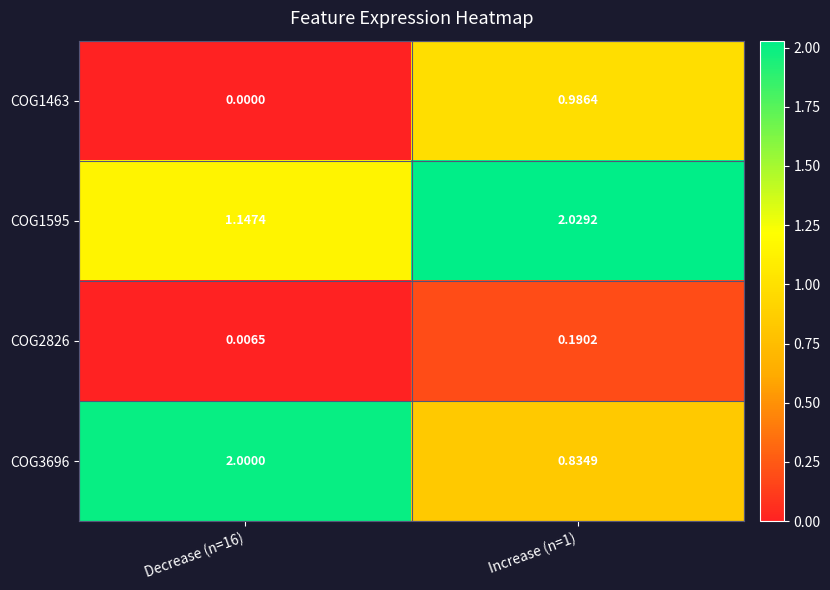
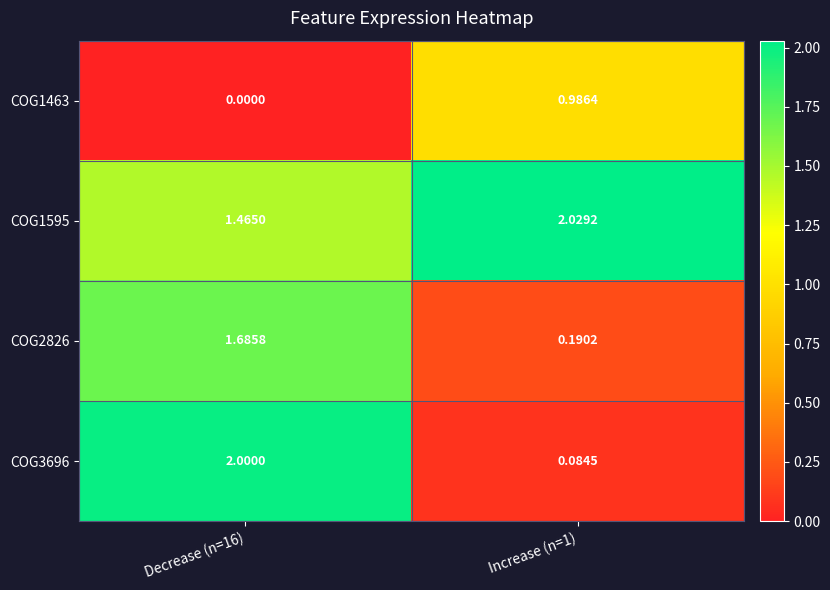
COG1595, Decrease (n=16): 1.1474 -> 1.4650
COG2826, Decrease (n=16): 0.0065 -> 1.6858
COG3696, Increase (n=1): 0.8349 -> 0.0845
